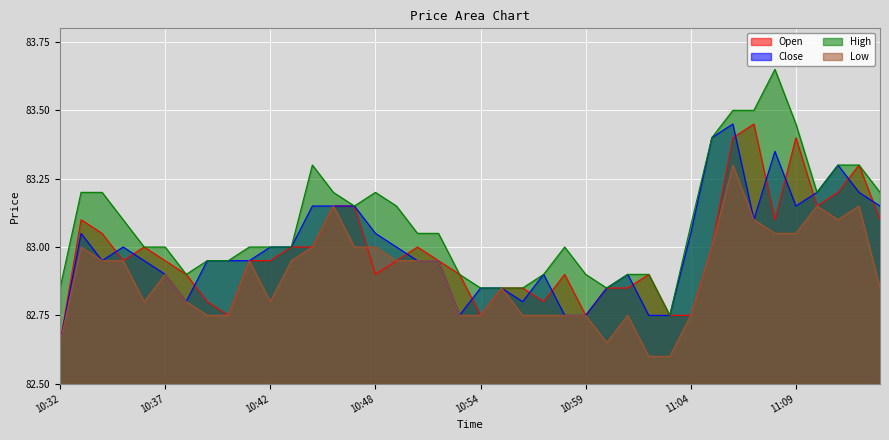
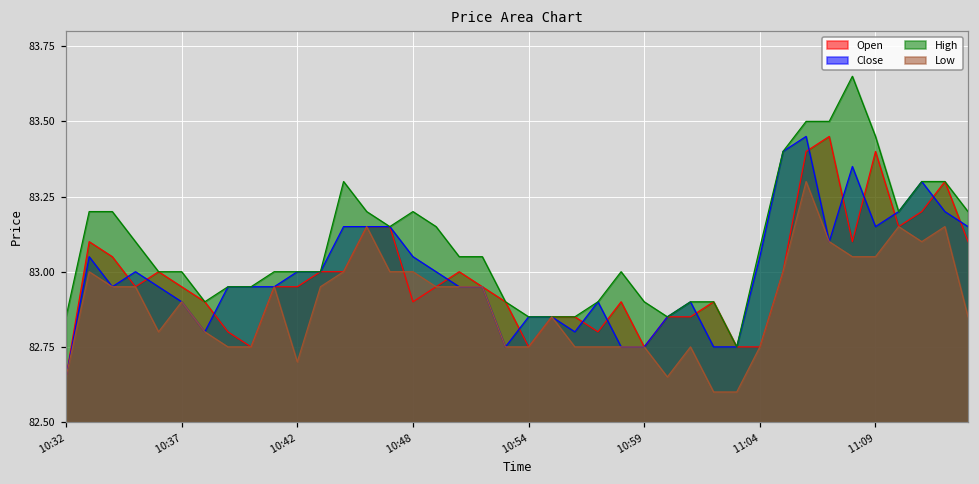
Low, 10:42: 82.8 -> 82.7
